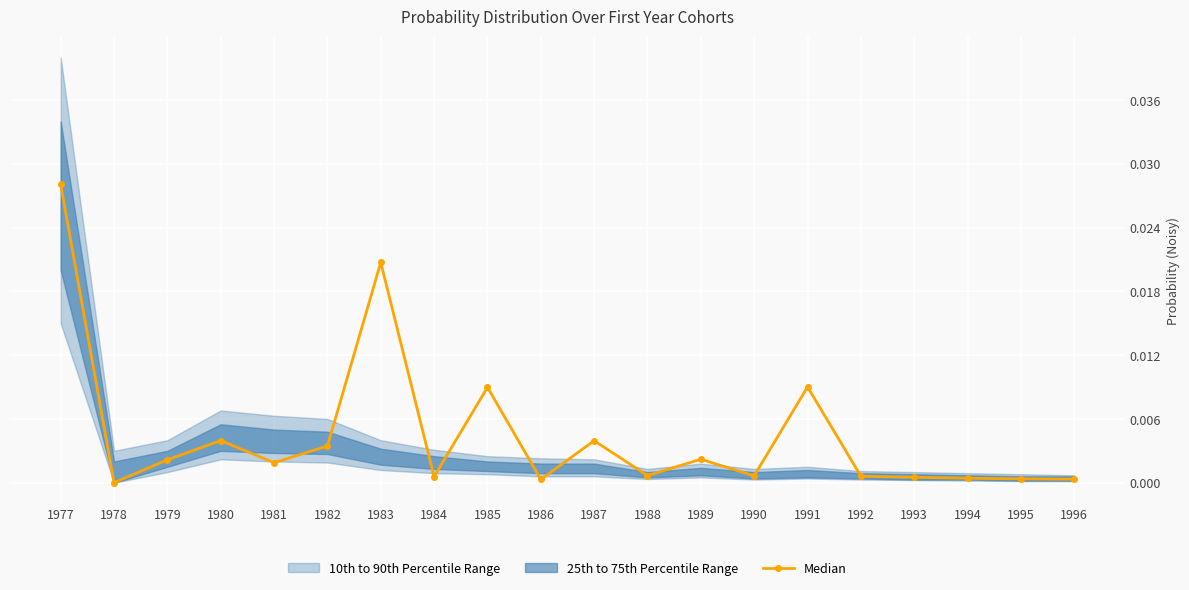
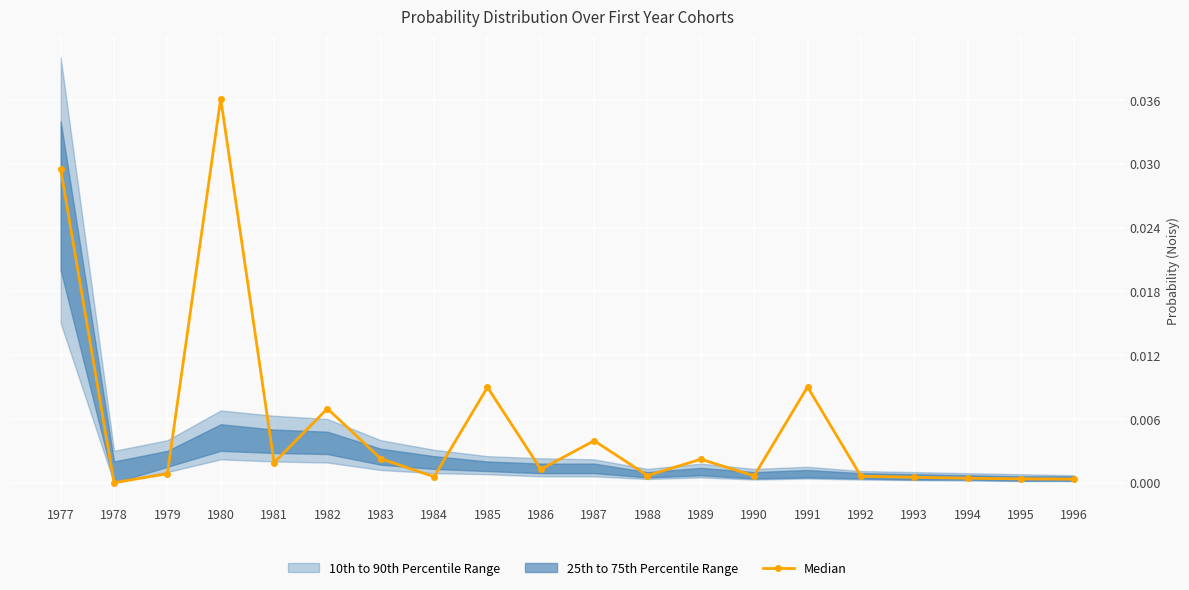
Median, 1977: 0.0281 -> 0.0295
Median, 1979: 0.0022 -> 0.0009
Median, 1980: 0.0040 -> 0.0361
Median, 1982: 0.0035 -> 0.0070
Median, 1983: 0.0207 -> 0.0023
Median, 1986: 0.0003 -> 0.0013
